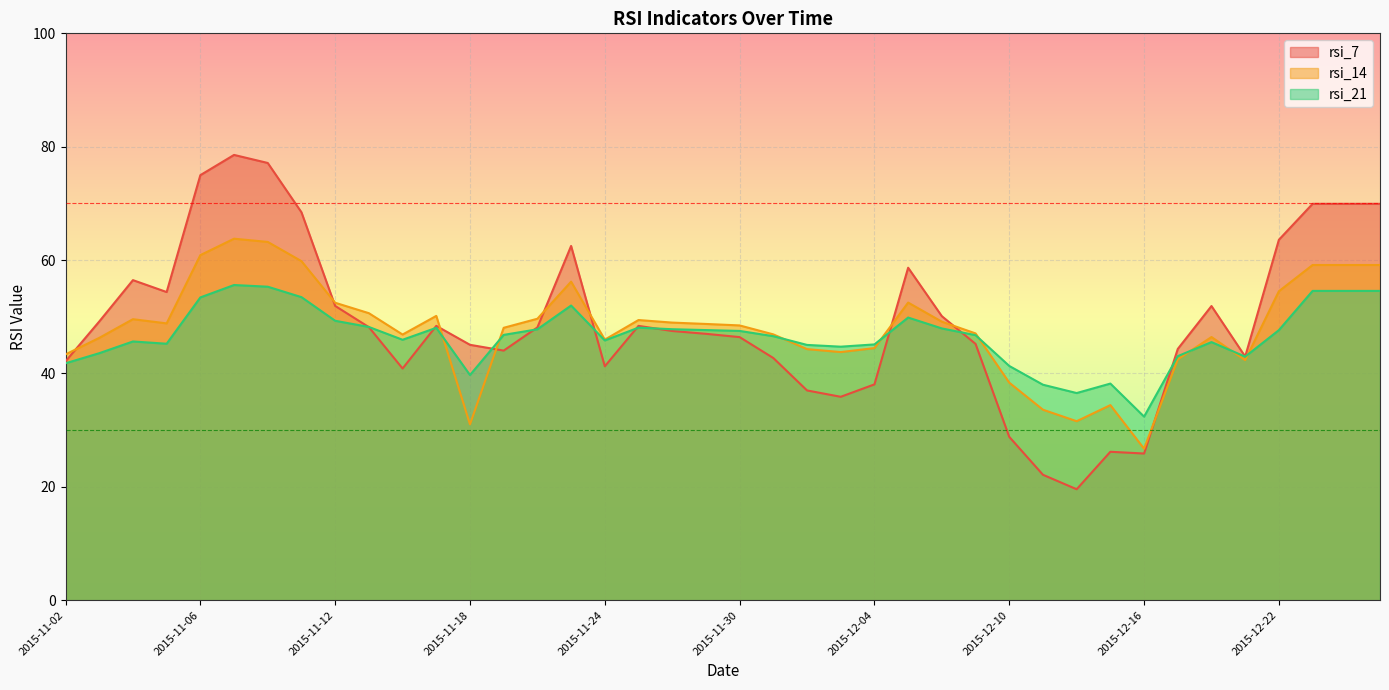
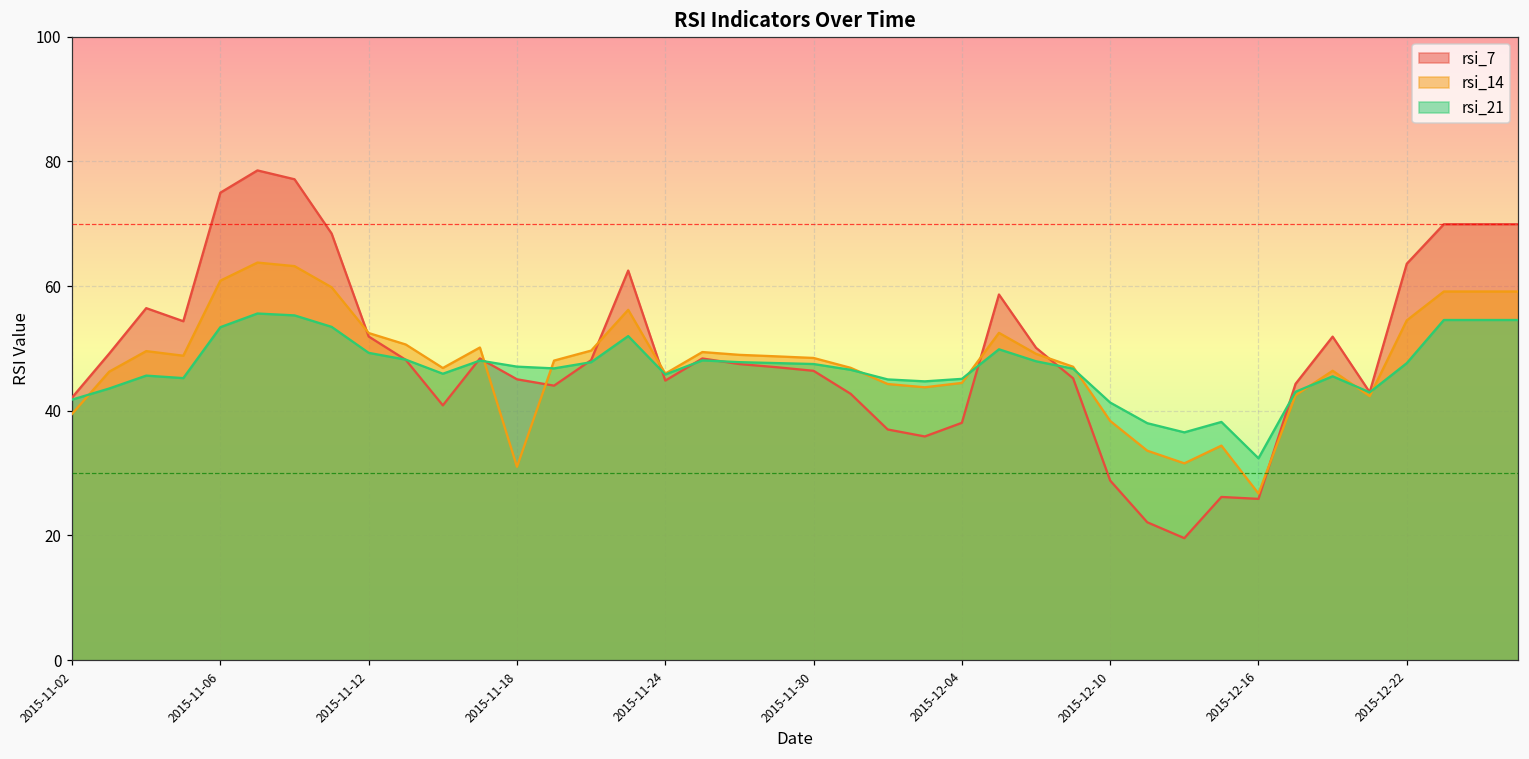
rsi_14, 2015-11-02: 43 -> 40
rsi_21, 2015-11-18: 40 -> 47
rsi_7, 2015-11-24: 41 -> 45
